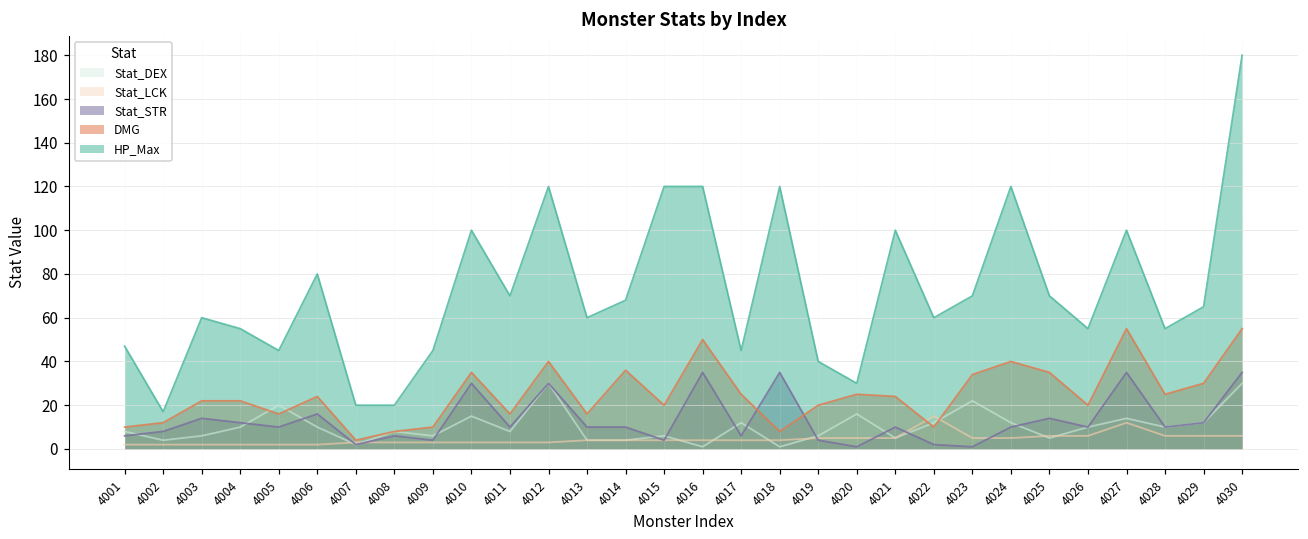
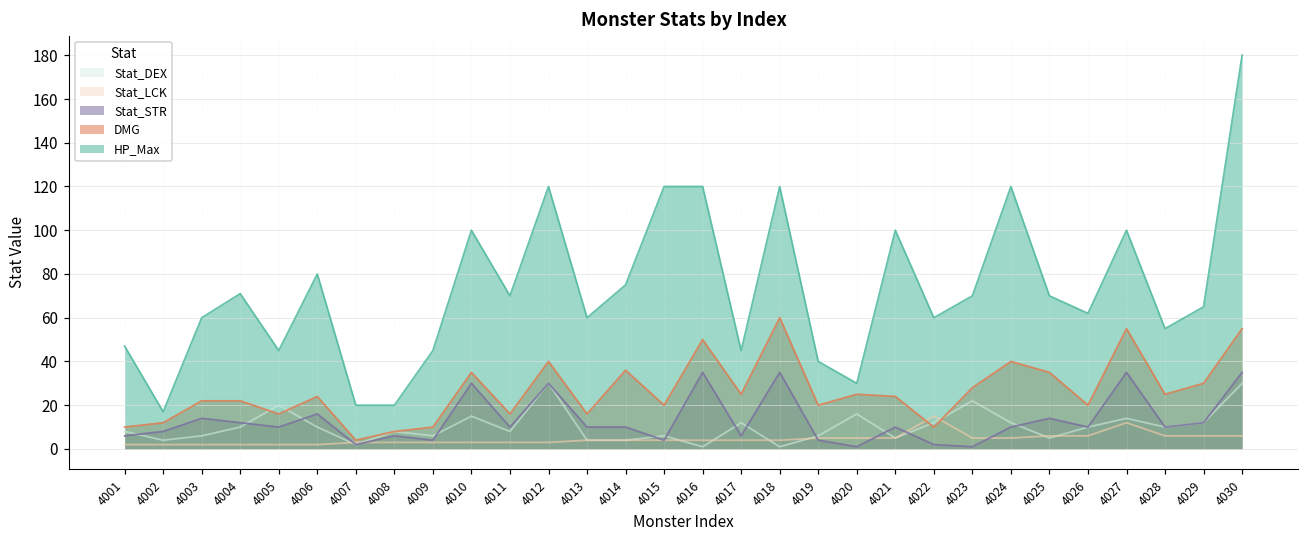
HP_Max, 4004: 55 -> 71
HP_Max, 4014: 68 -> 75
DMG, 4018: 8 -> 60
DMG, 4023: 34 -> 28
HP_Max, 4026: 55 -> 62
